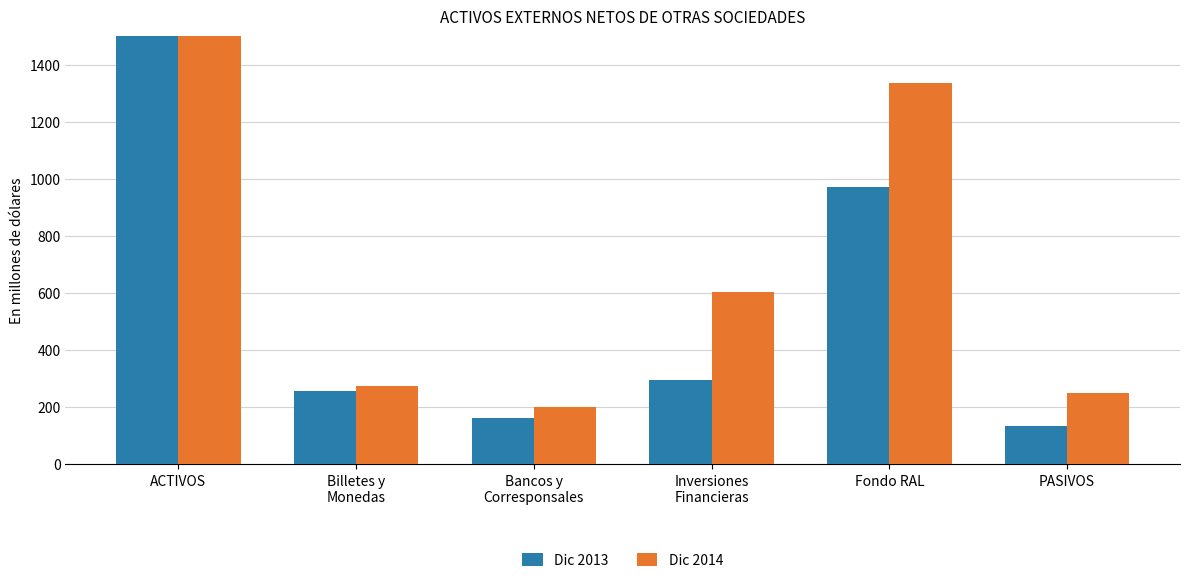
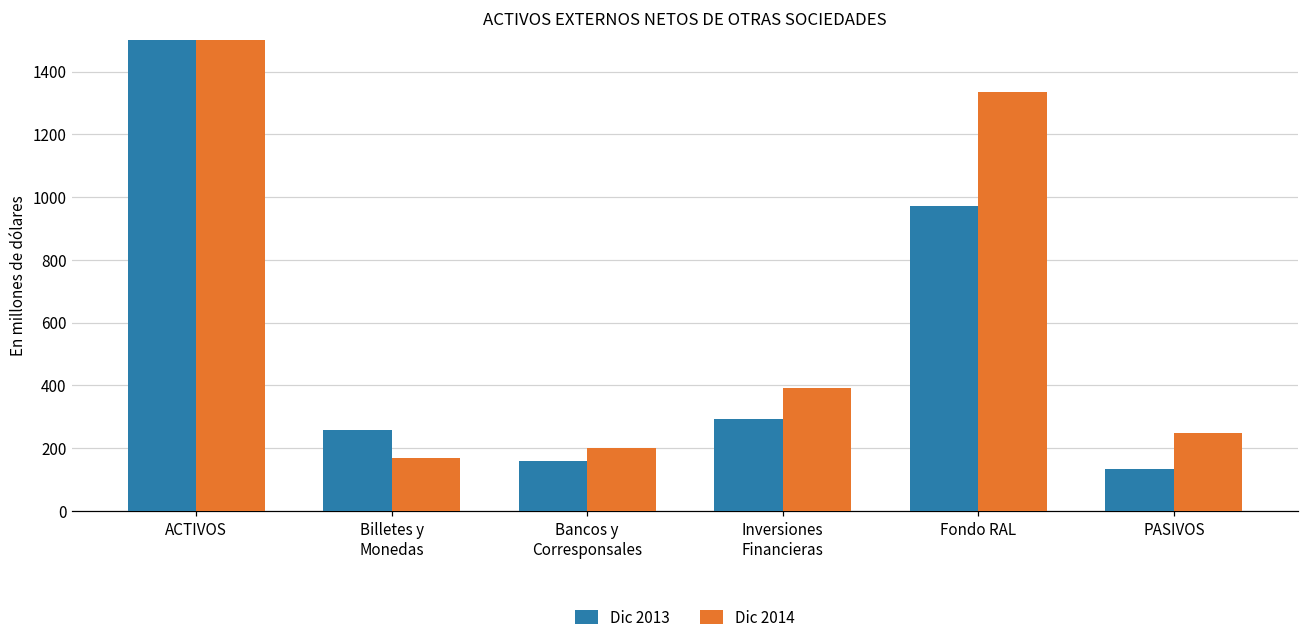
Dic 2014, Billetes y Monedas: 270 -> 170
Dic 2014, Inversiones Financieras: 600 -> 390
